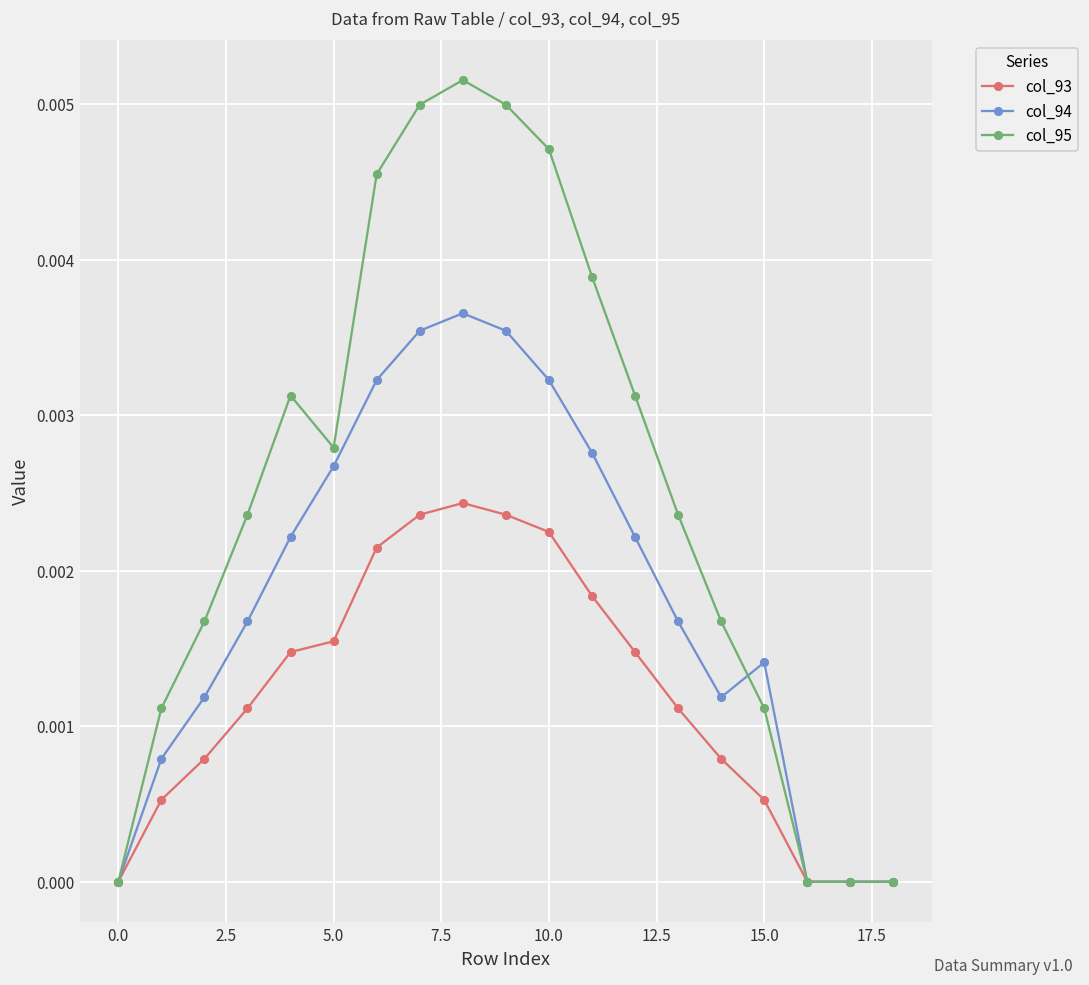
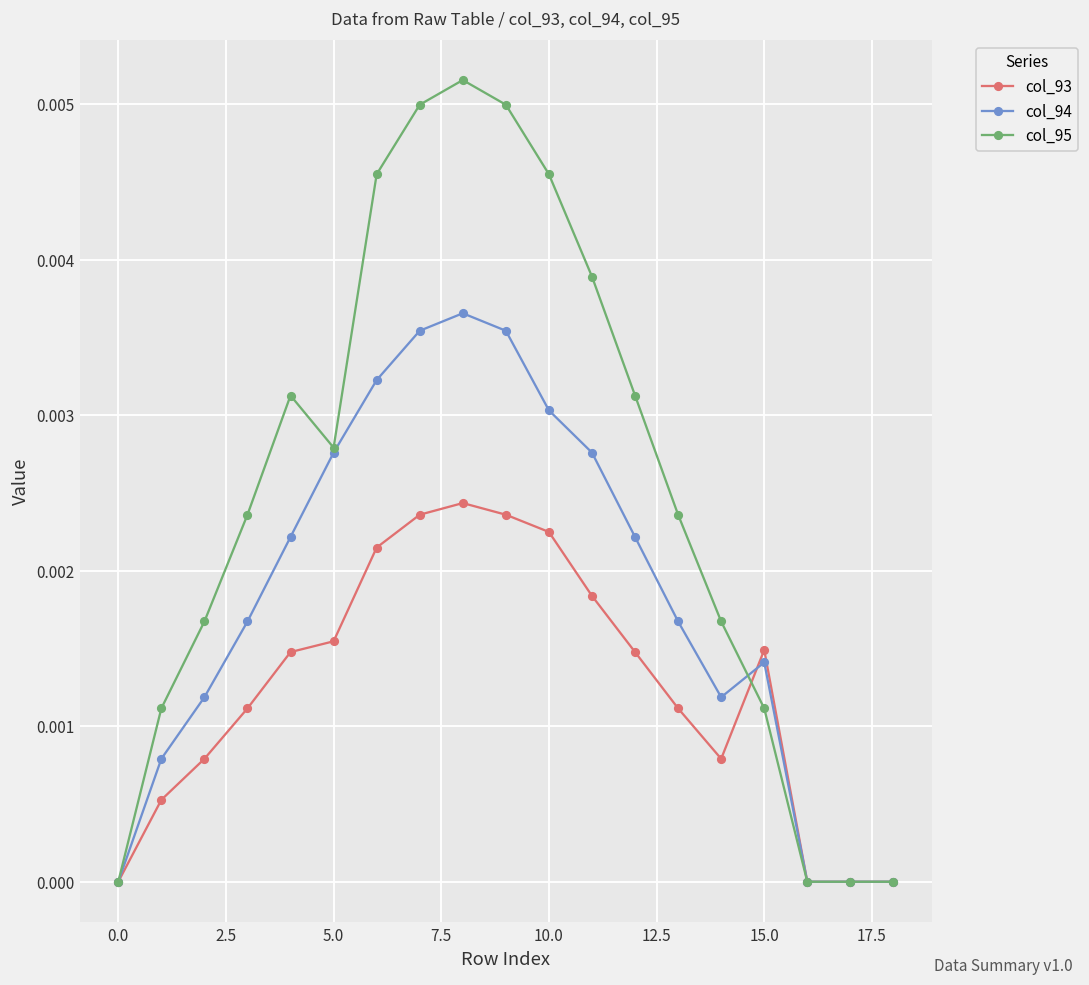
col_94, 5.0: 0.00267 -> 0.00276
col_94, 10.0: 0.00323 -> 0.00303
col_95, 10.0: 0.00471 -> 0.00455
col_93, 15.0: 0.00053 -> 0.00149
